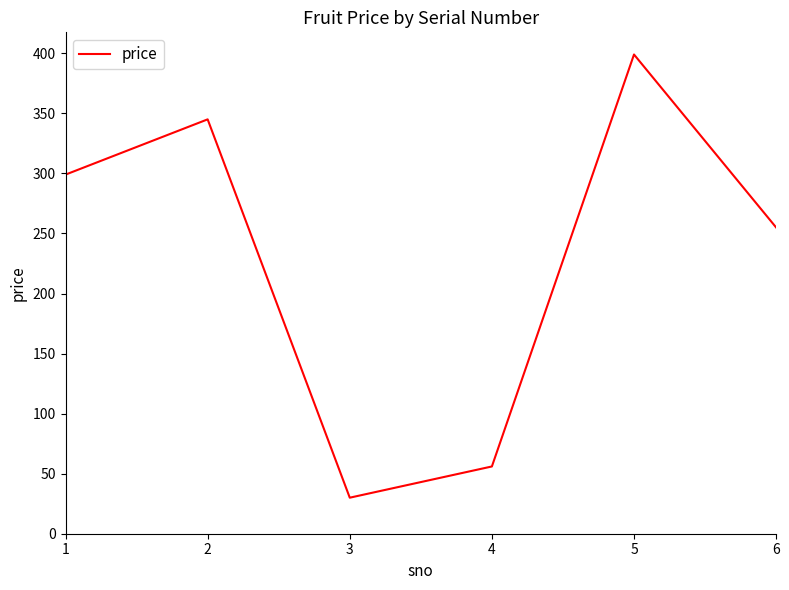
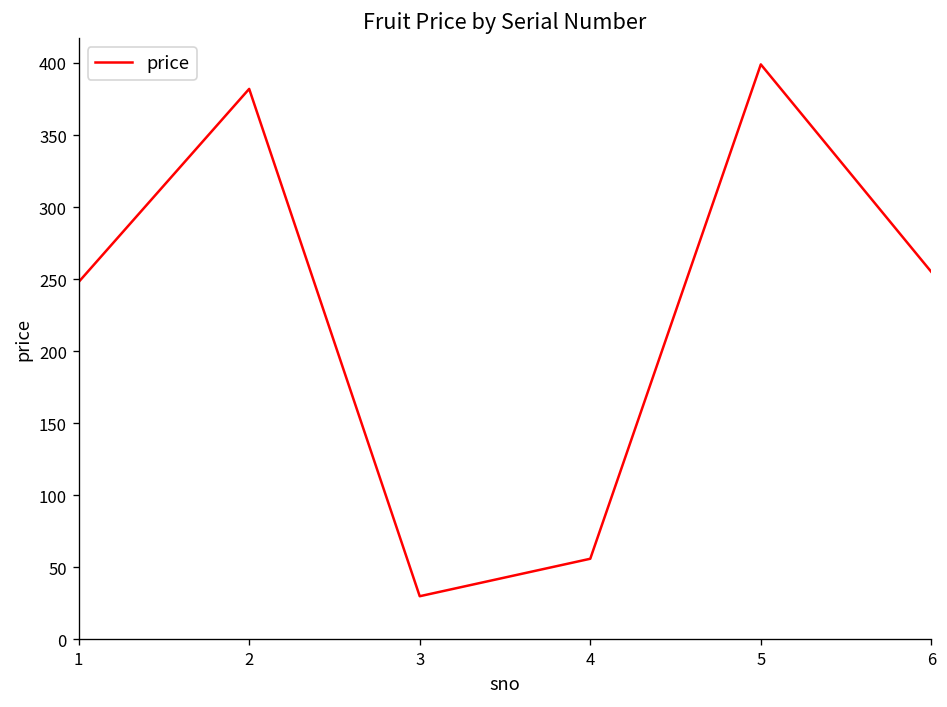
1: 299 -> 248
2: 345 -> 382
